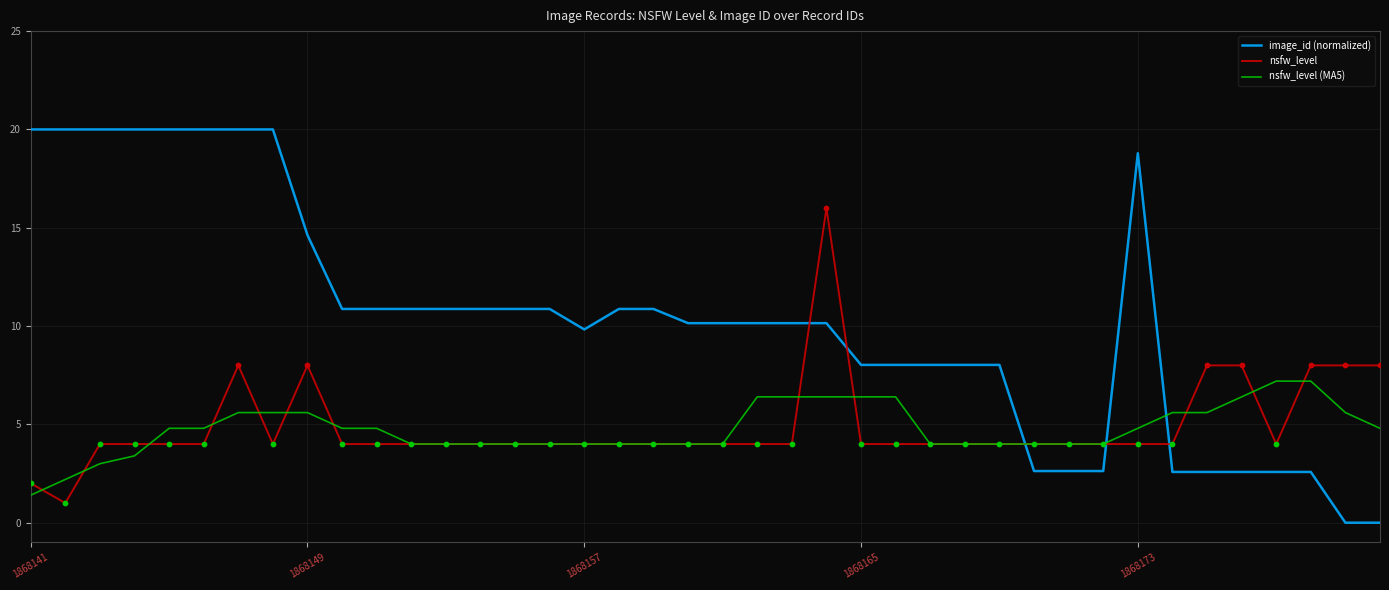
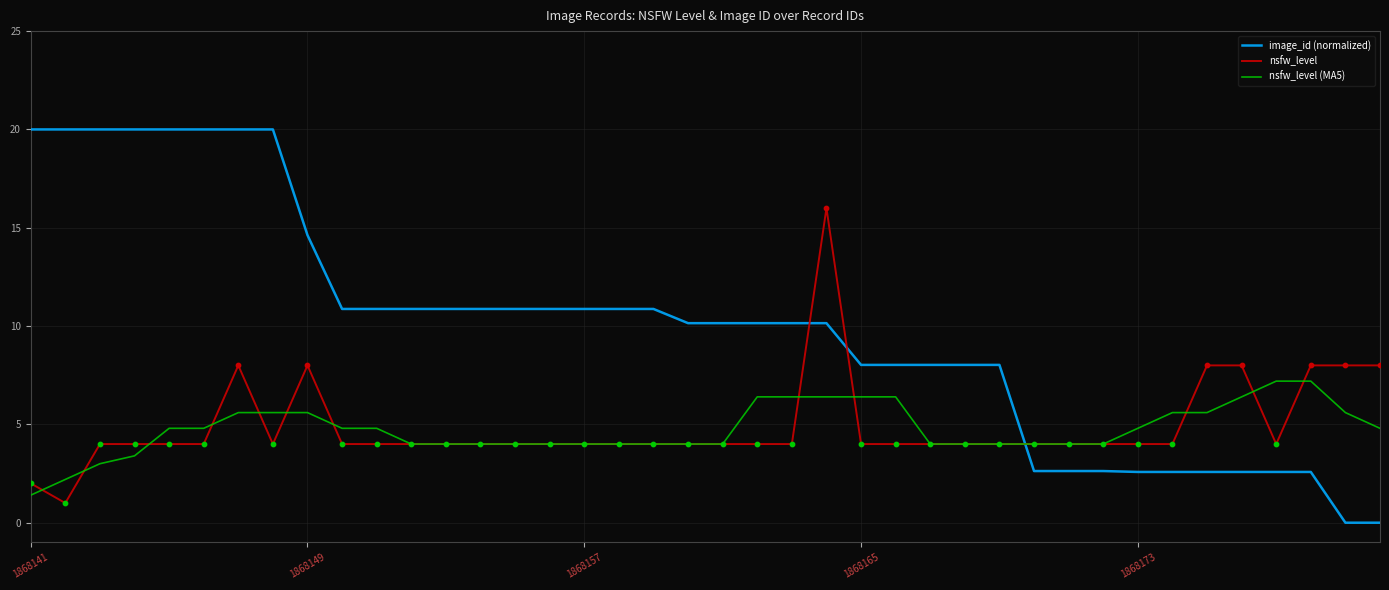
image_id (normalized), 1868157: 9.8 -> 10.9
image_id (normalized), 1868173: 18.8 -> 2.6
